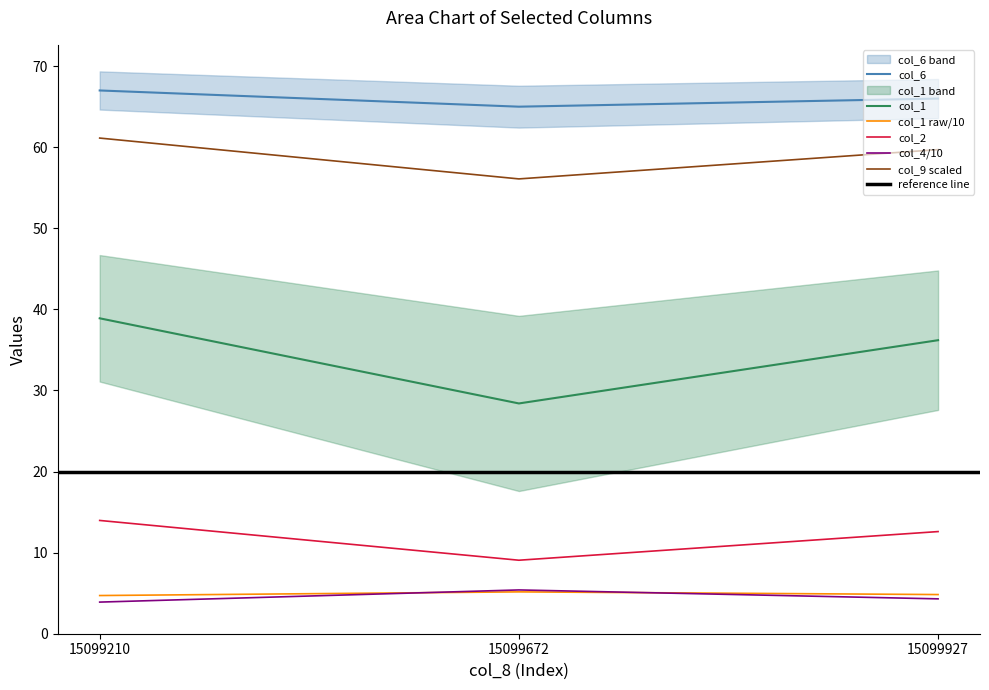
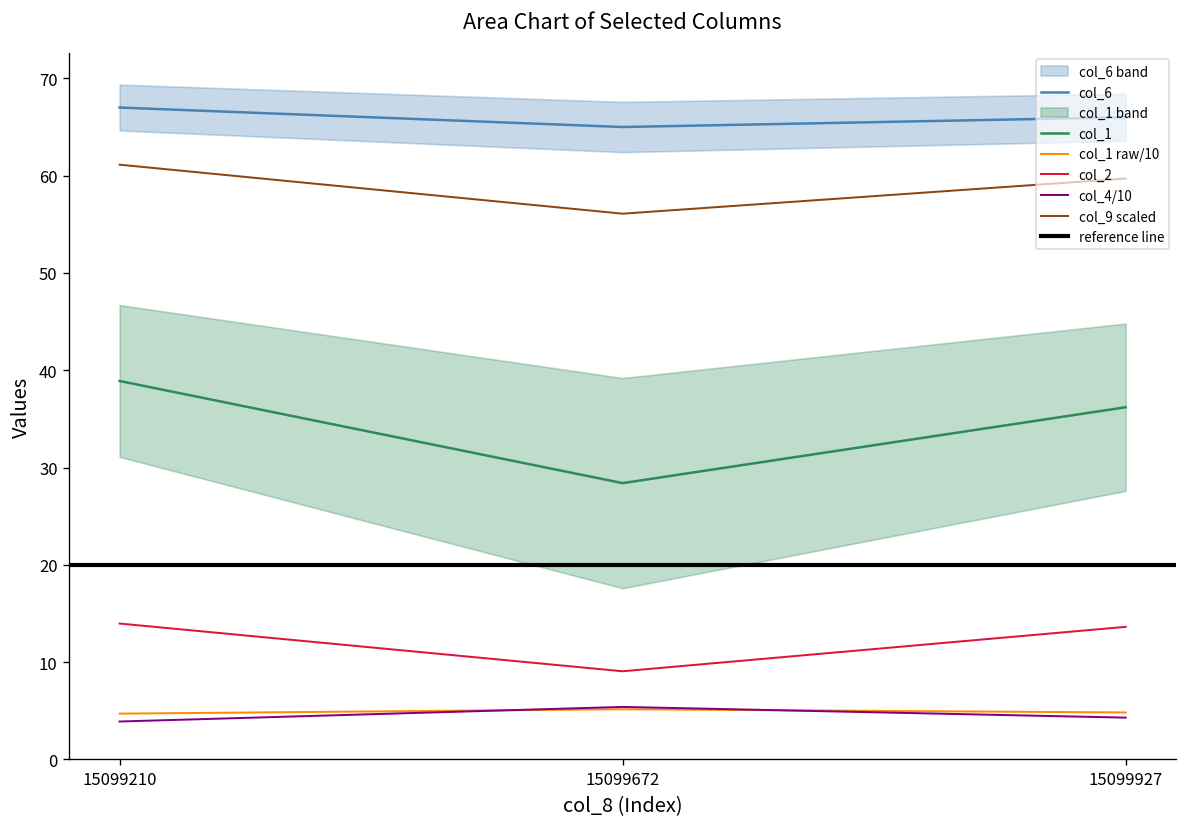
col_2, 15099927: 13 -> 14
